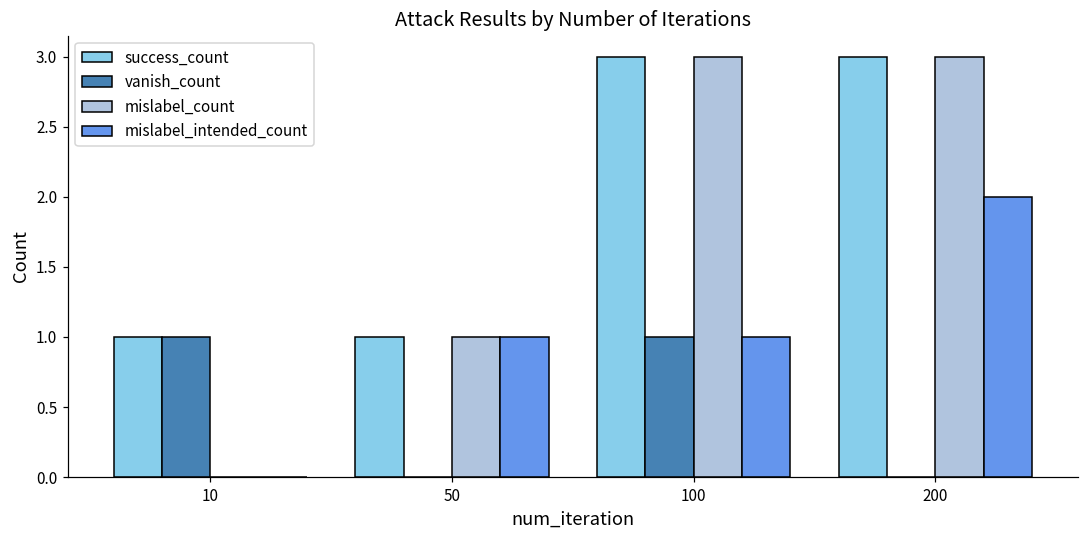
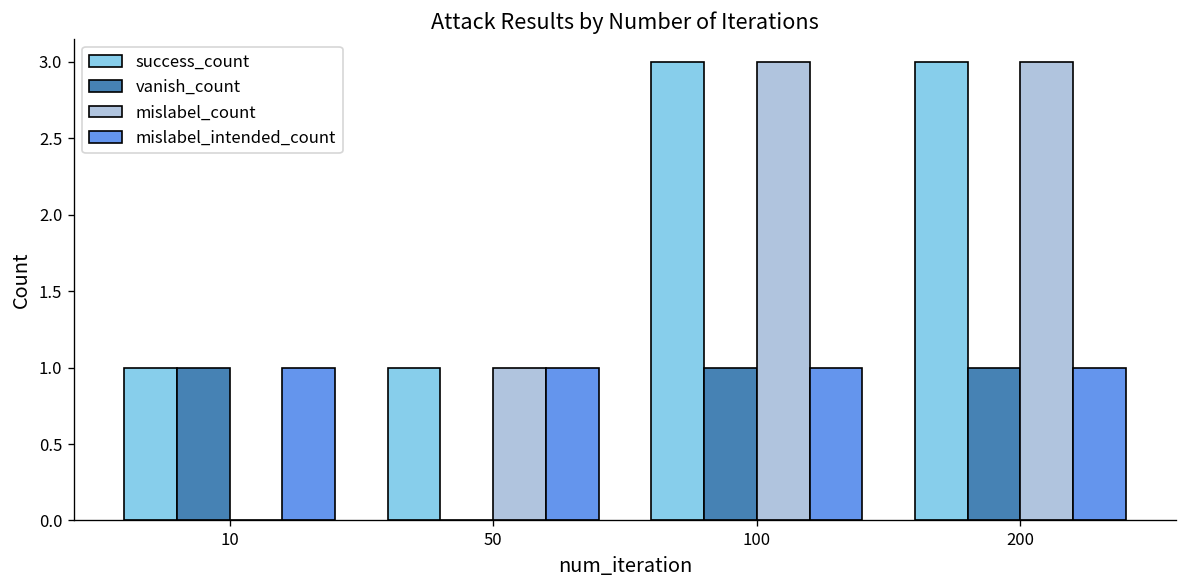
mislabel_intended_count, 10: 0 -> 1
vanish_count, 200: 0 -> 1
mislabel_intended_count, 200: 2 -> 1
